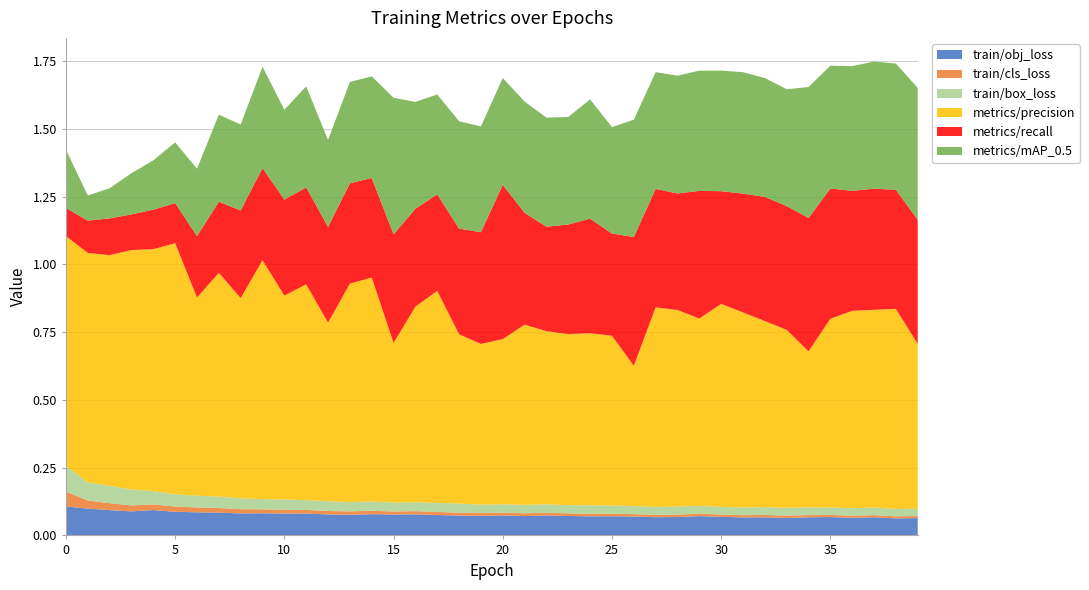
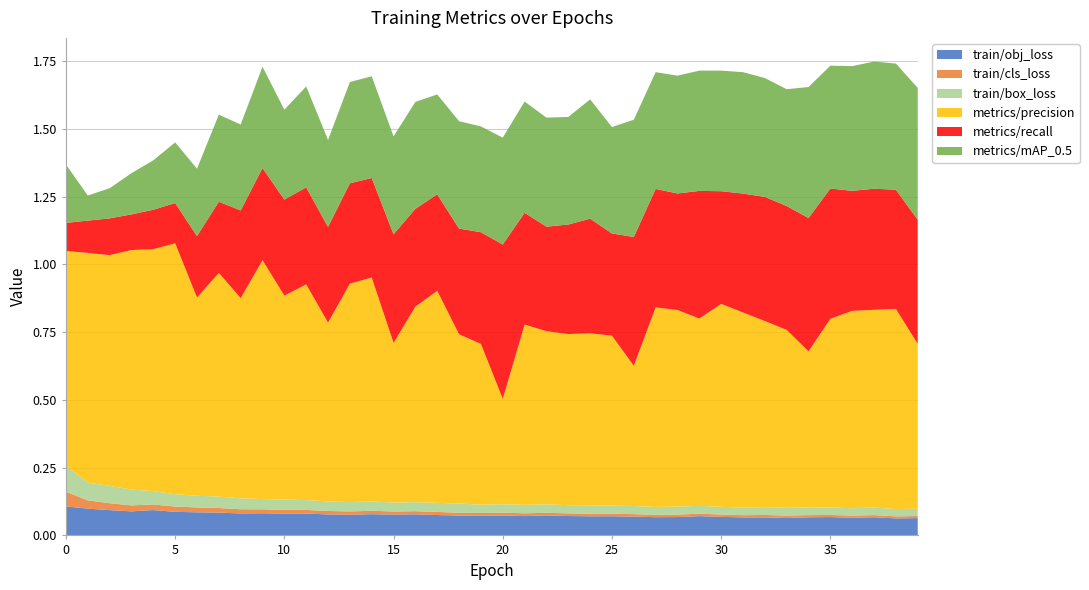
metrics/precision, 0: 0.85 -> 0.79
metrics/mAP_0.5, 15: 0.50 -> 0.36
metrics/precision, 20: 0.61 -> 0.39
